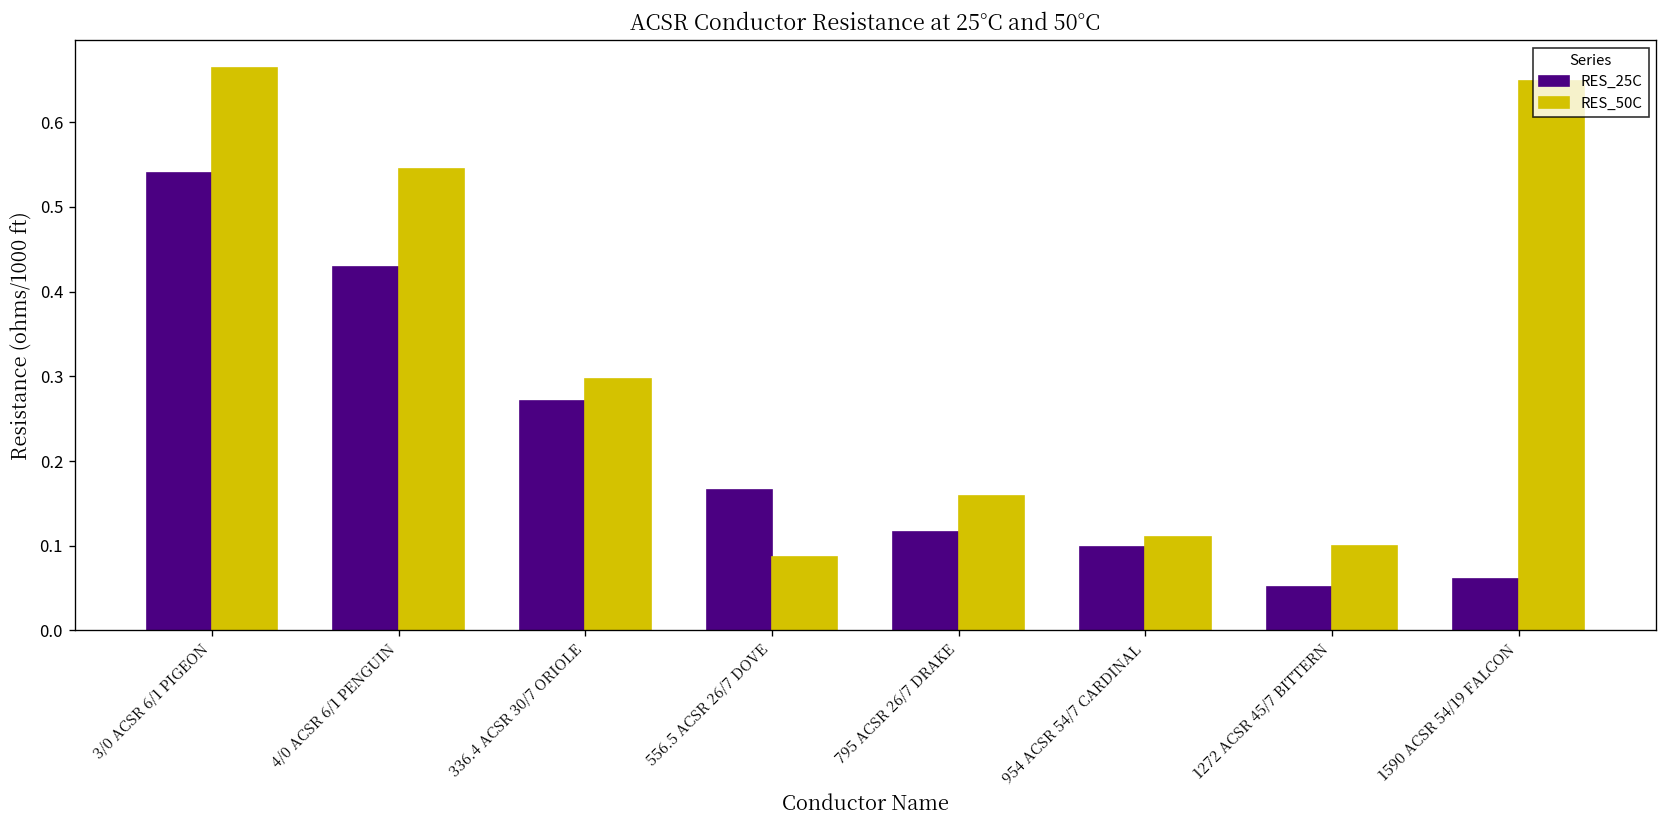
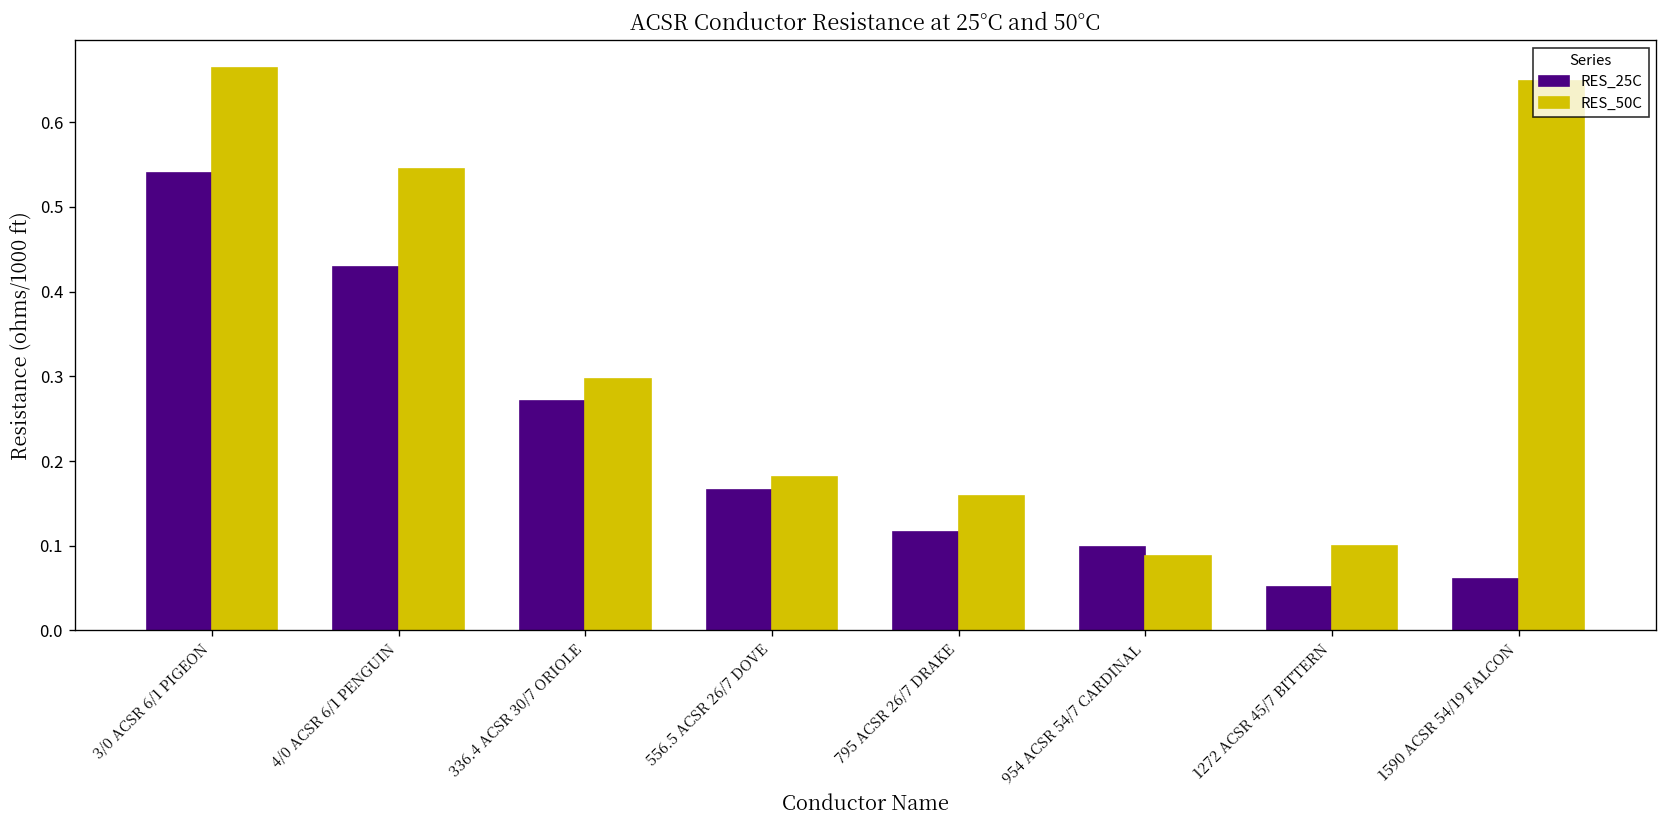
RES_50C, 556.5 ACSR 26/7 DOVE: 0.09 -> 0.18
RES_50C, 954 ACSR 54/7 CARDINAL: 0.11 -> 0.09
